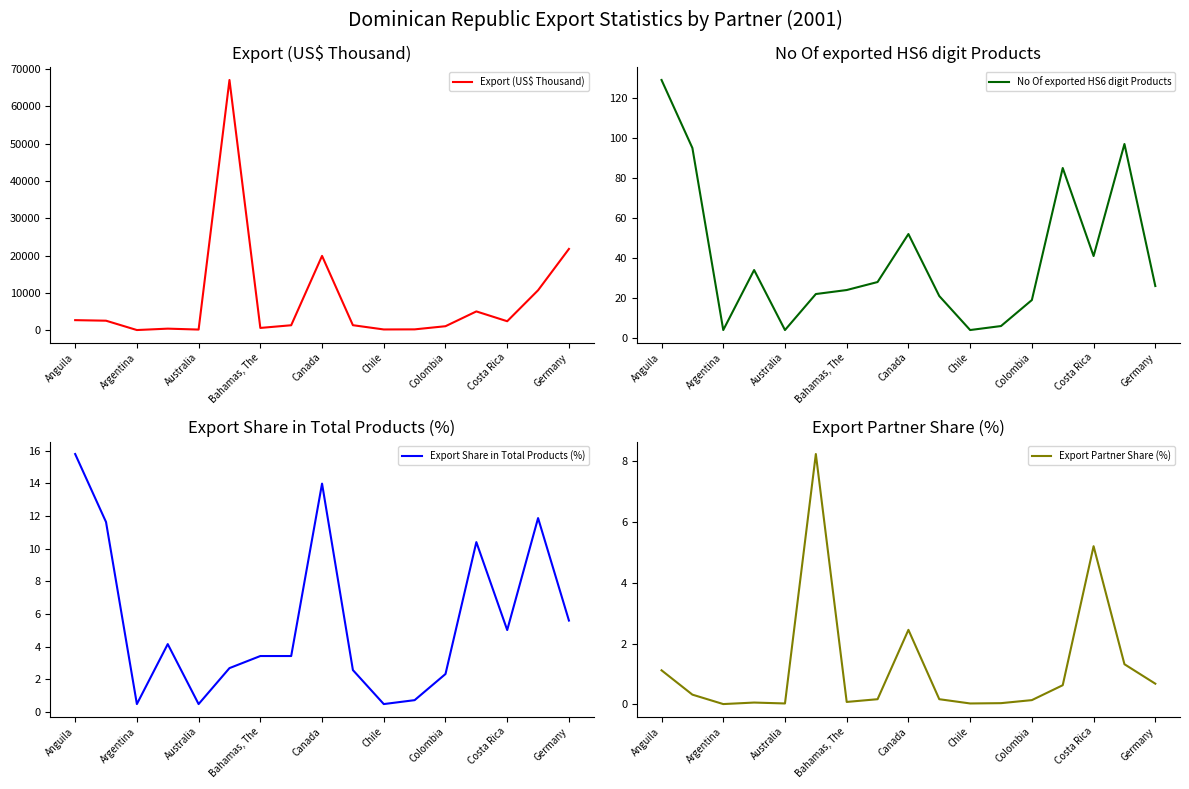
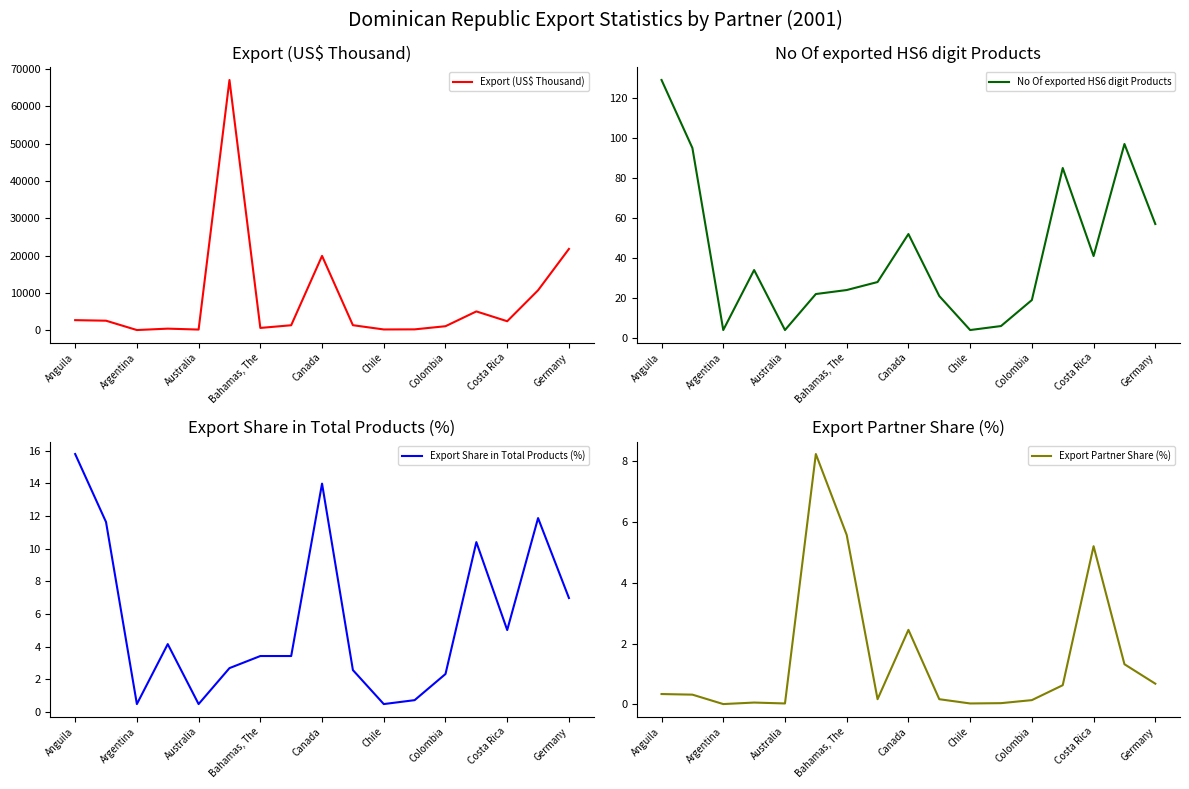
No Of exported HS6 digit Products, Germany: 26 -> 57
Export Share in Total Products (%), Germany: 5.6 -> 7.0
Export Partner Share (%), Anguila: 1.1 -> 0.3
Export Partner Share (%), Bahamas, The: 0.1 -> 5.6
